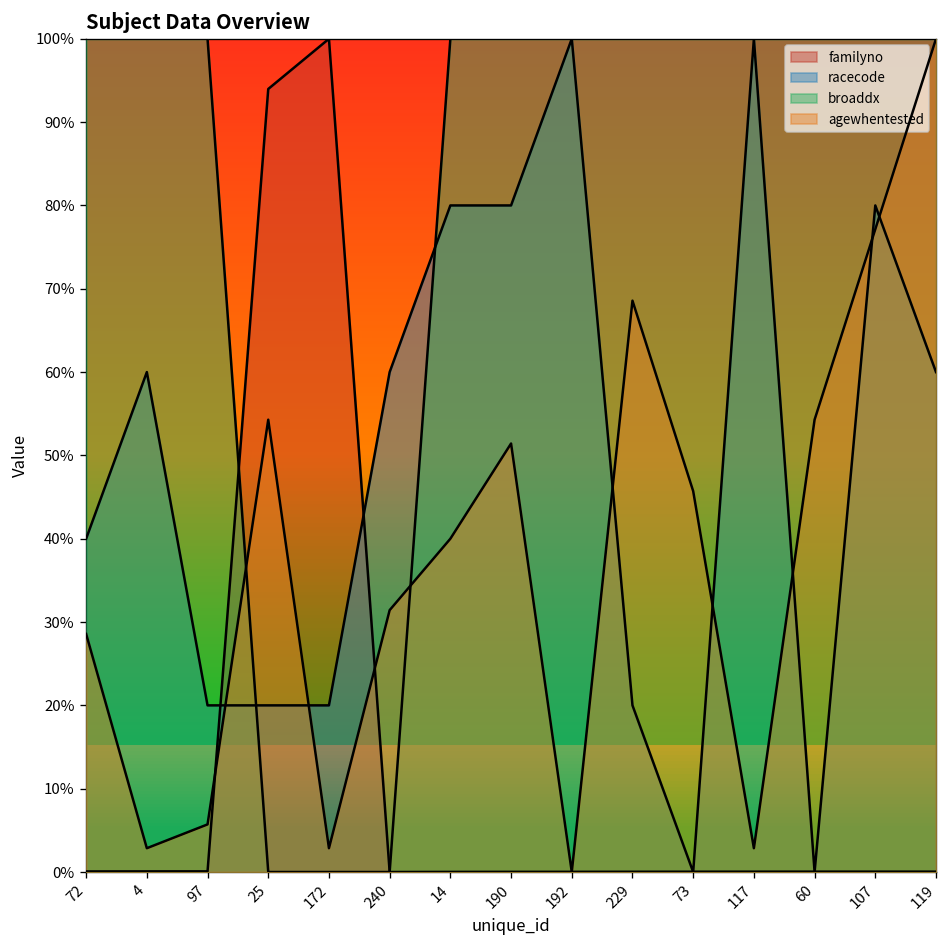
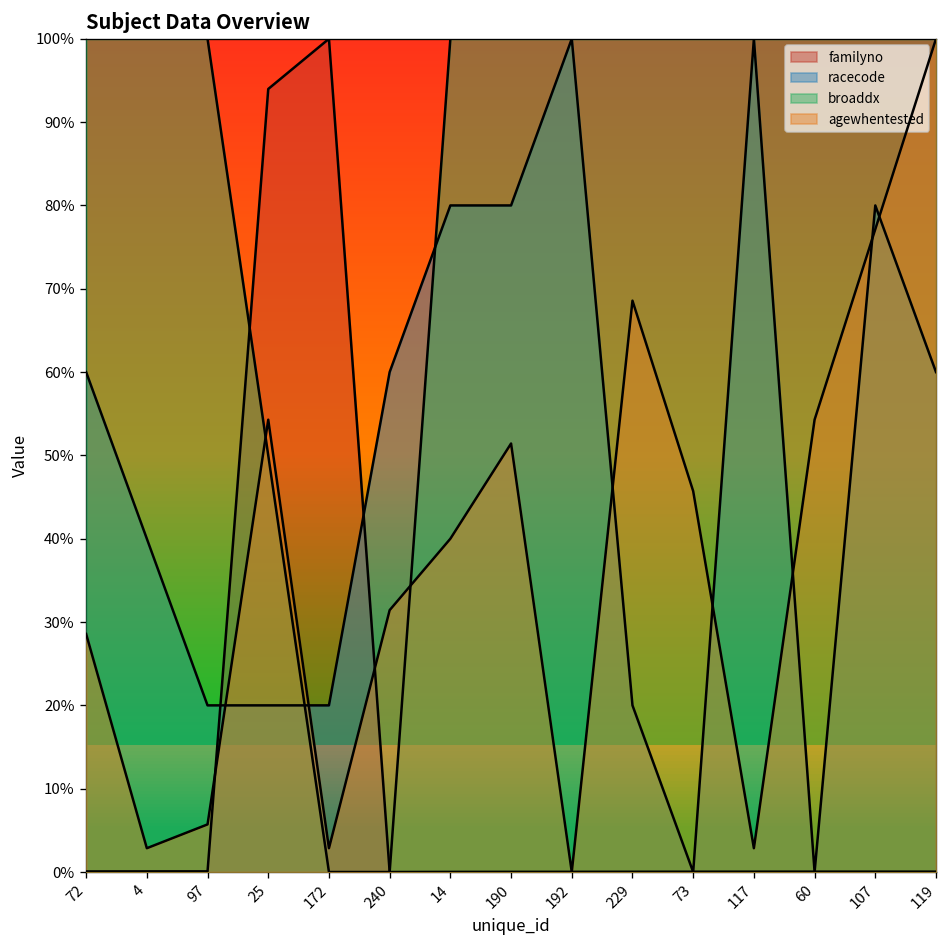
racecode, 72: 40% -> 60%
racecode, 4: 60% -> 40%
broaddx, 25: 0% -> 50%
